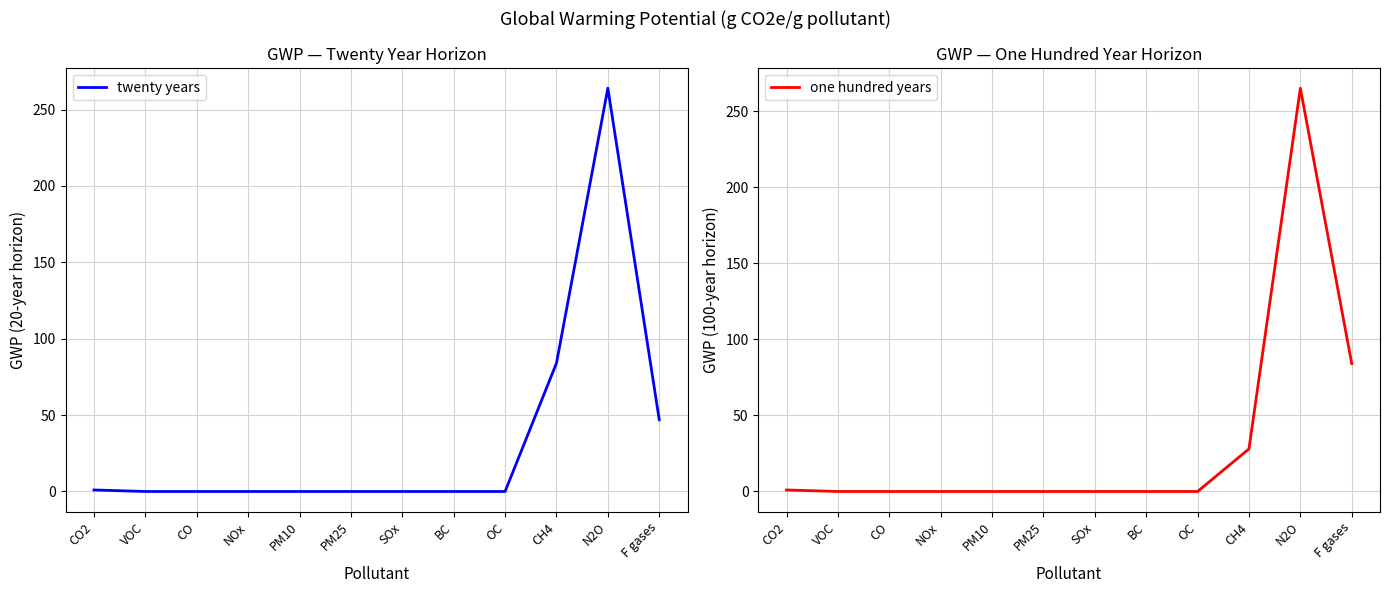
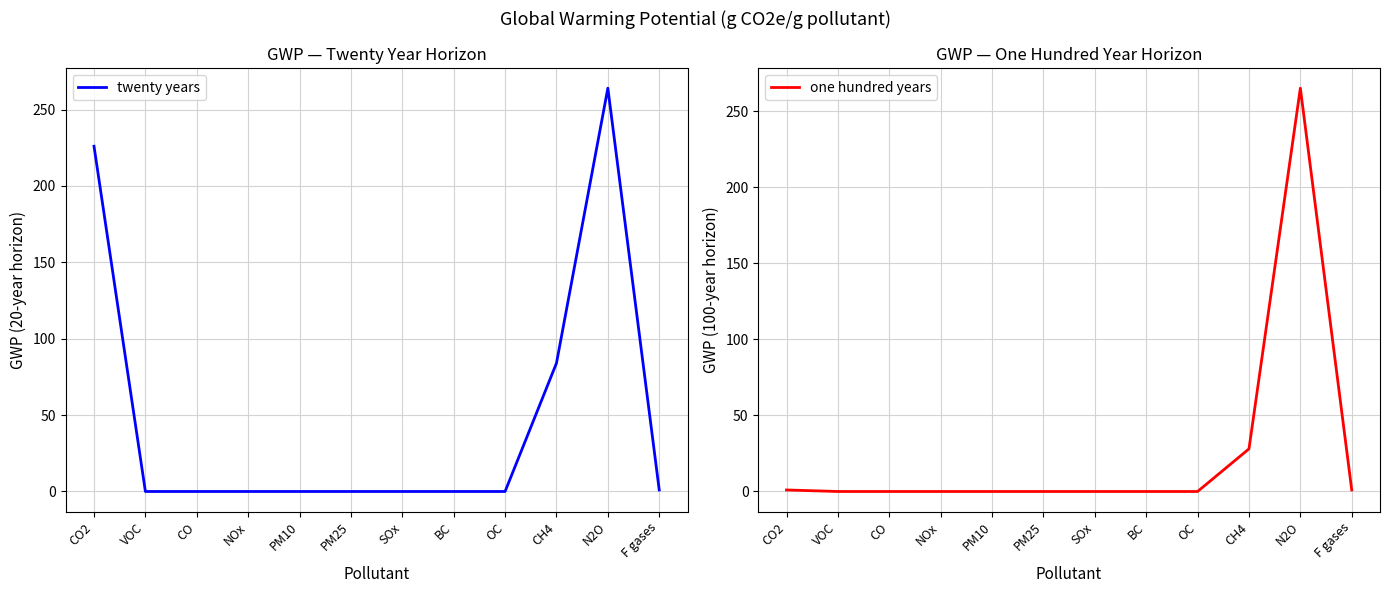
GWP — Twenty Year Horizon, CO2: 1 -> 226
GWP — Twenty Year Horizon, F gases: 47 -> 1
GWP — One Hundred Year Horizon, F gases: 84 -> 1
